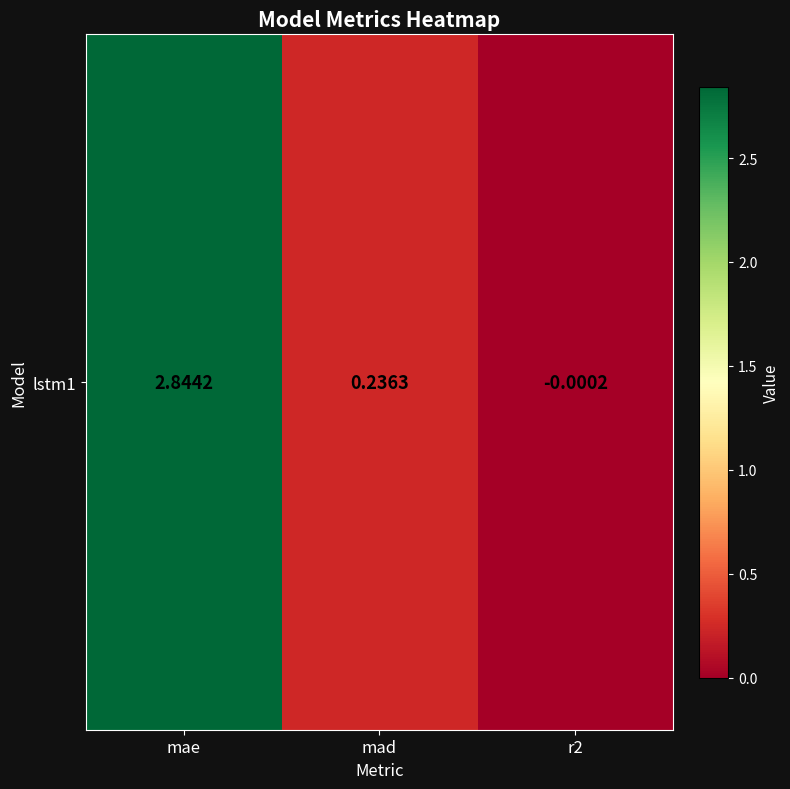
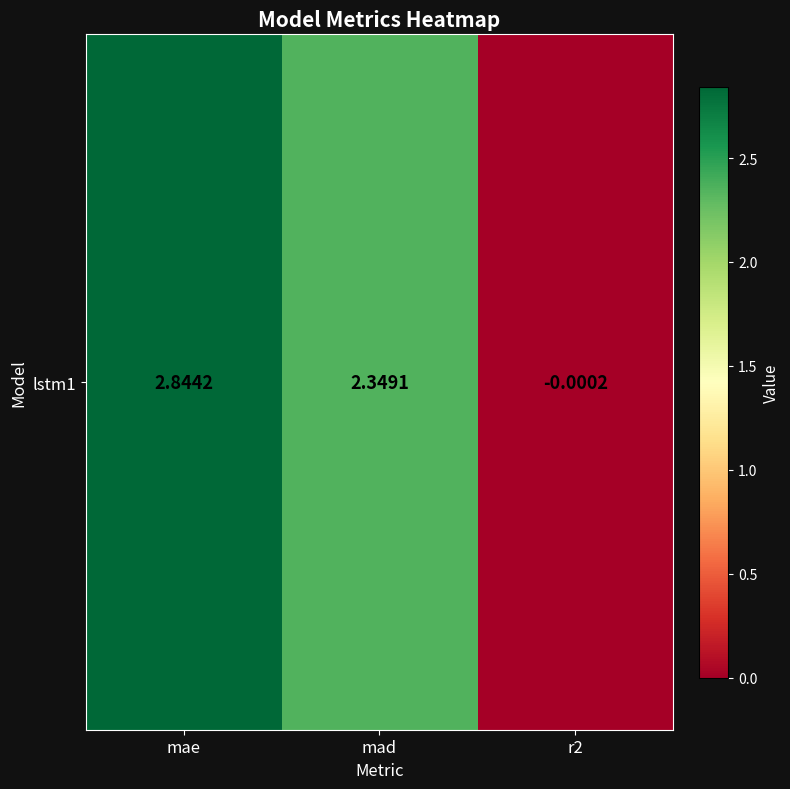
lstm1, mad: 0.2363 -> 2.3491
